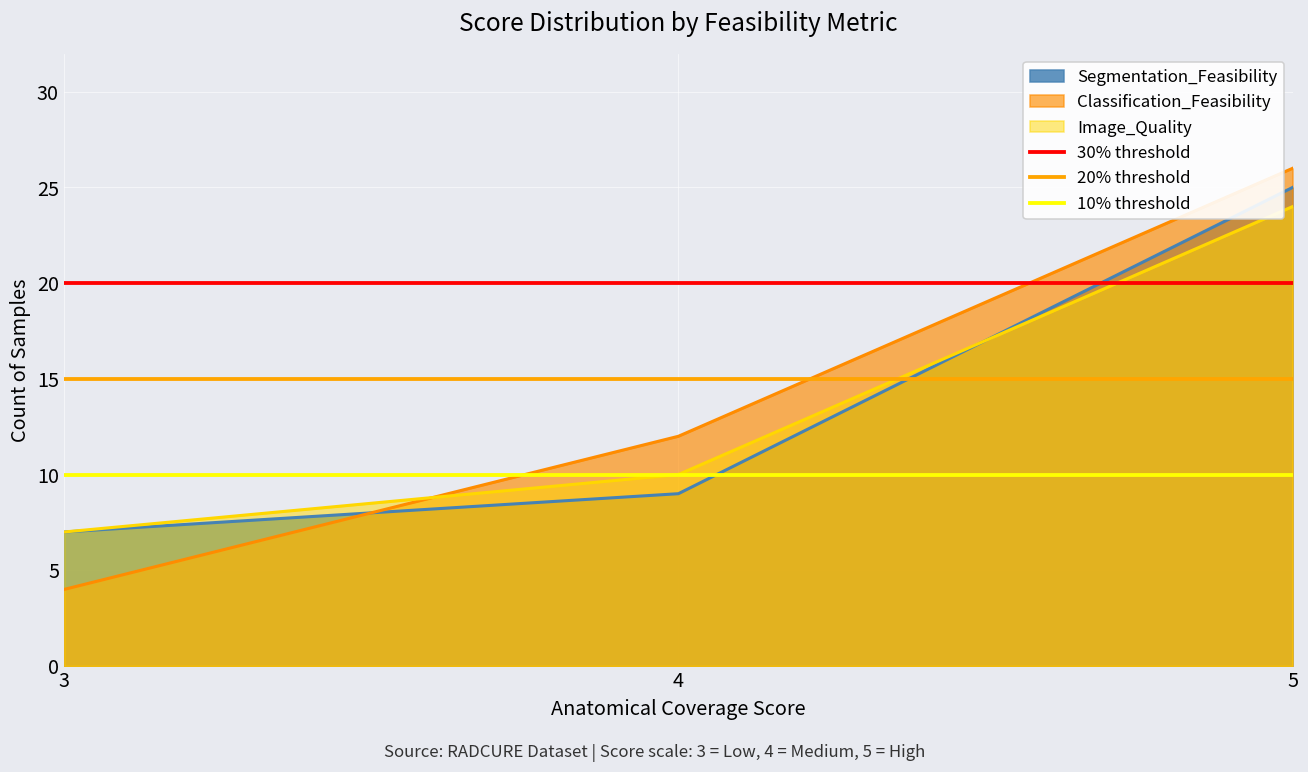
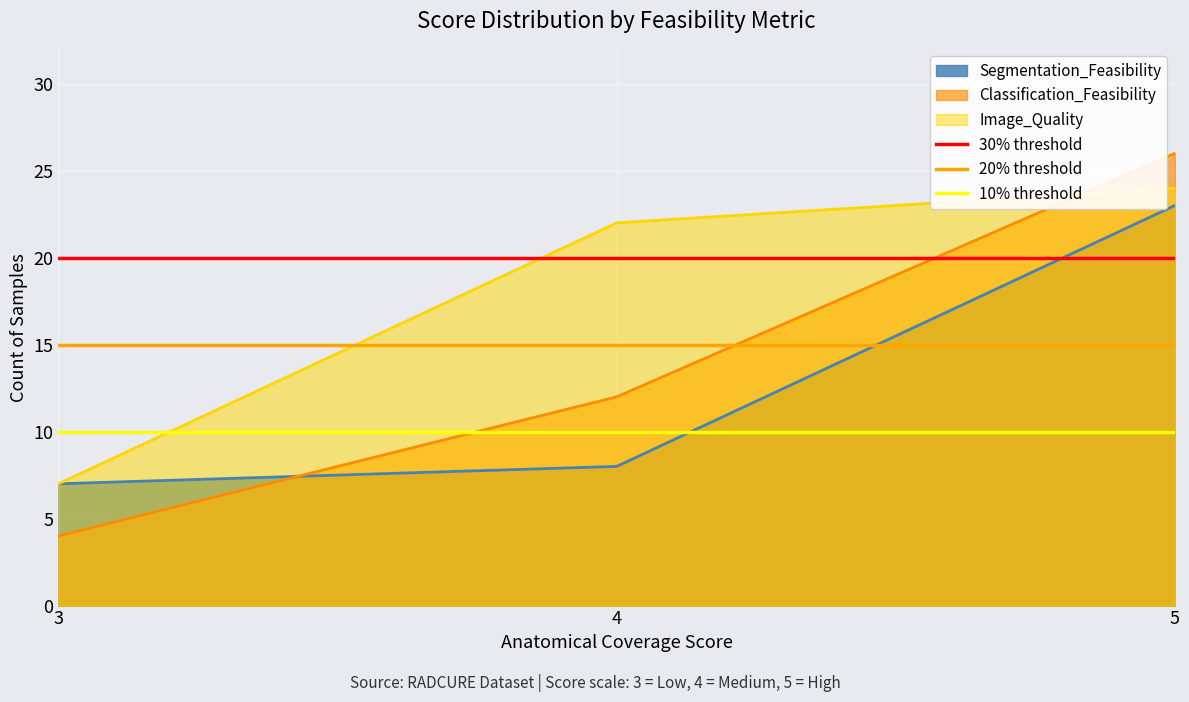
Segmentation_Feasibility, 4: 9 -> 8
Image_Quality, 4: 10 -> 22
Segmentation_Feasibility, 5: 25 -> 23
